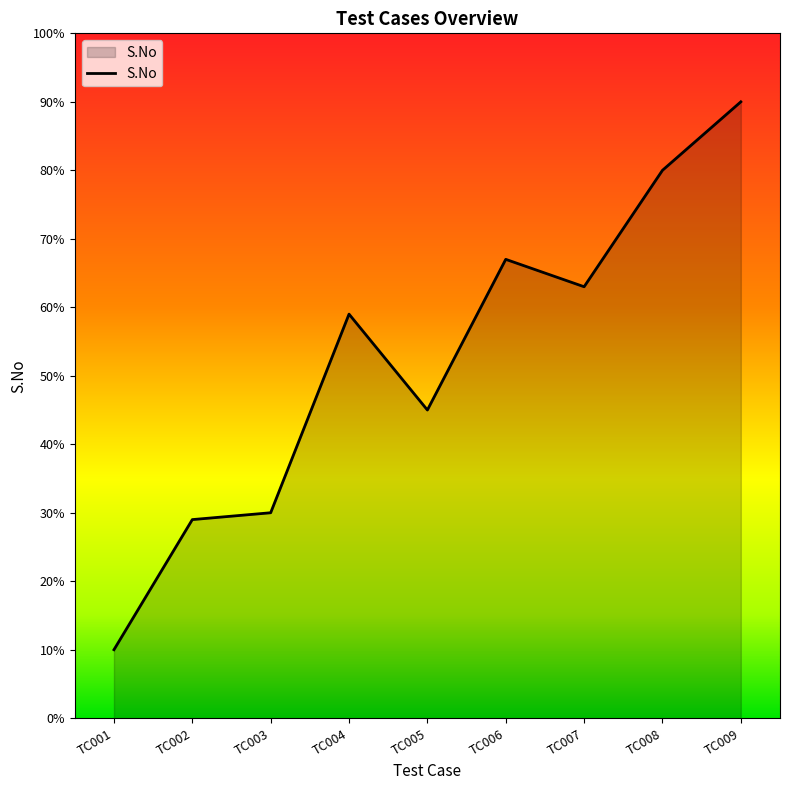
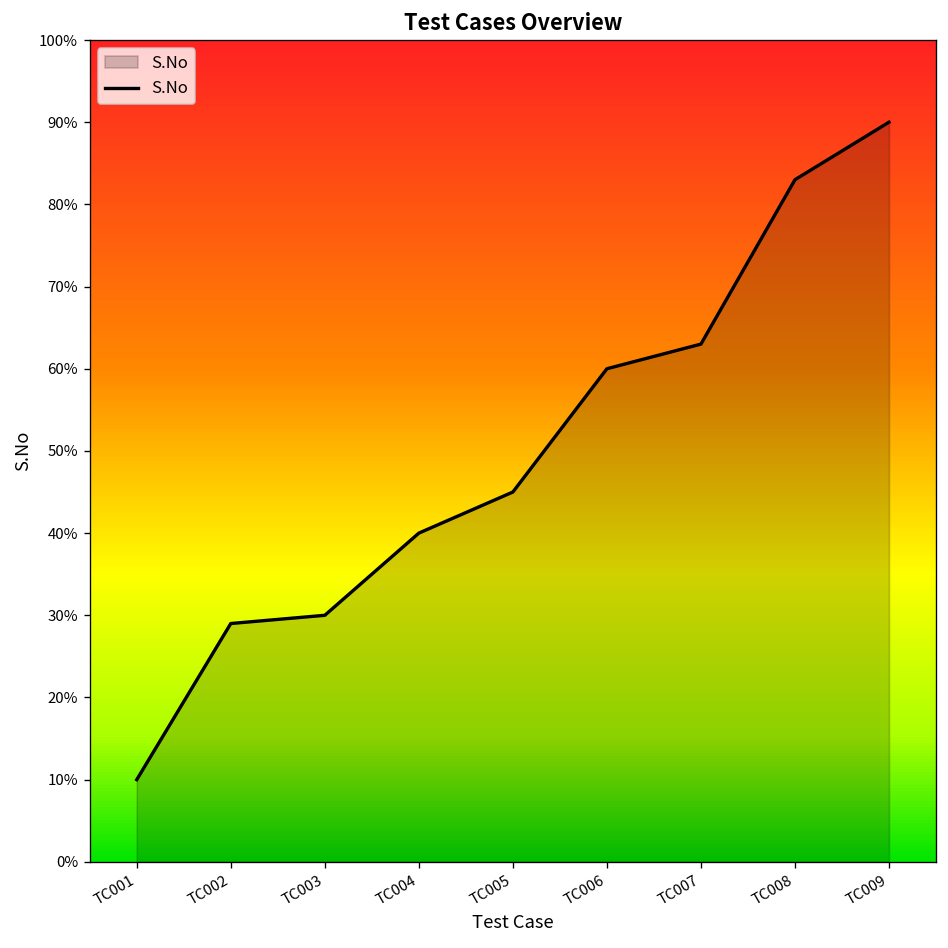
TC004: 59% -> 40%
TC006: 67% -> 60%
TC008: 80% -> 83%
